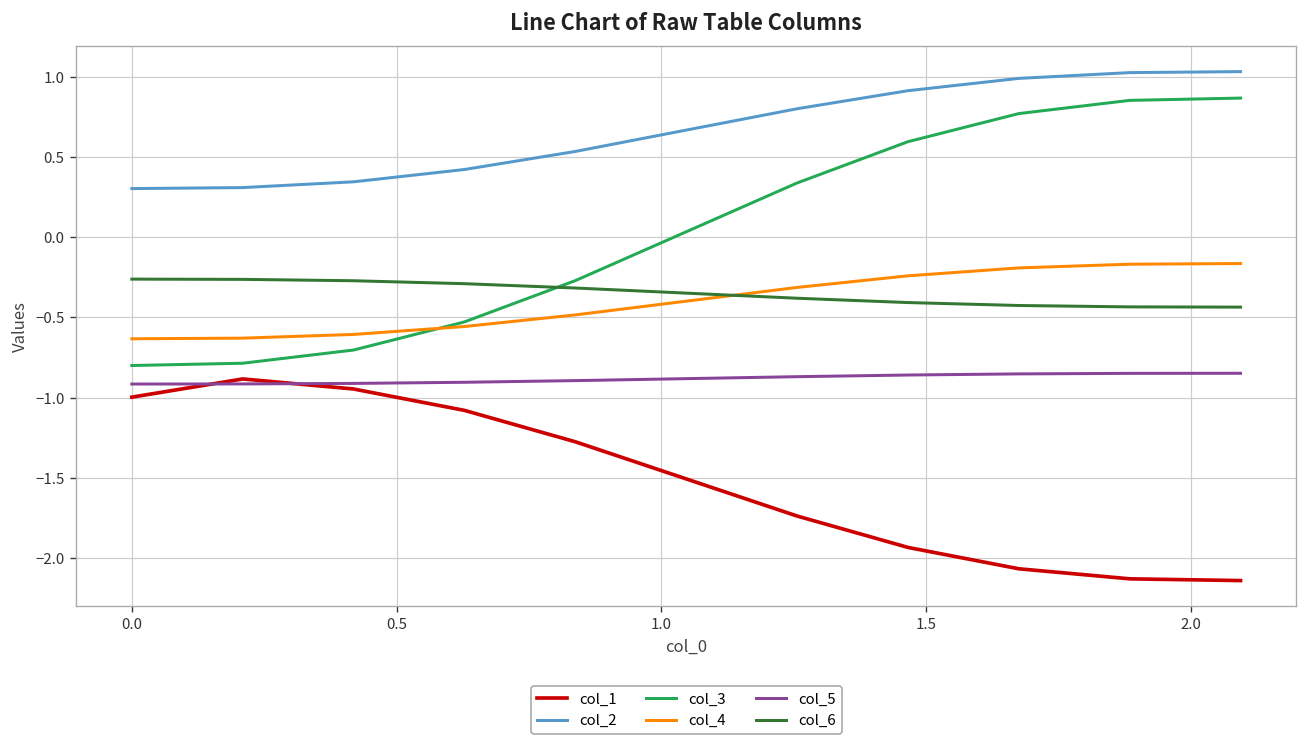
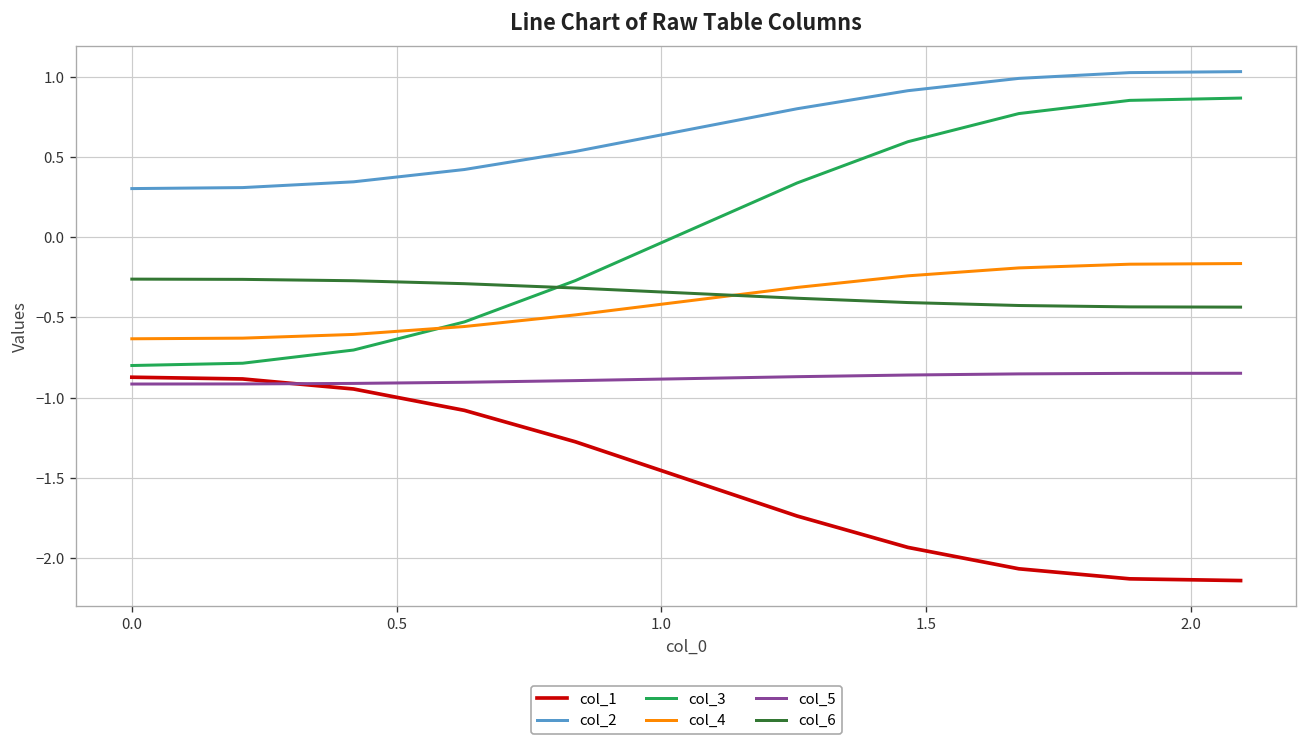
col_1, 0.0: -1.00 -> -0.87
